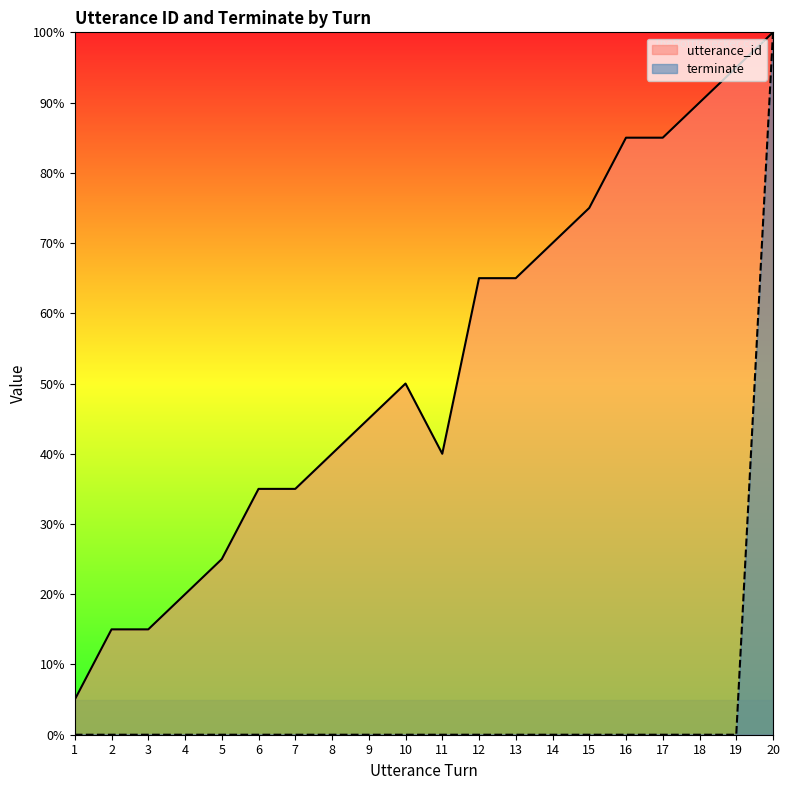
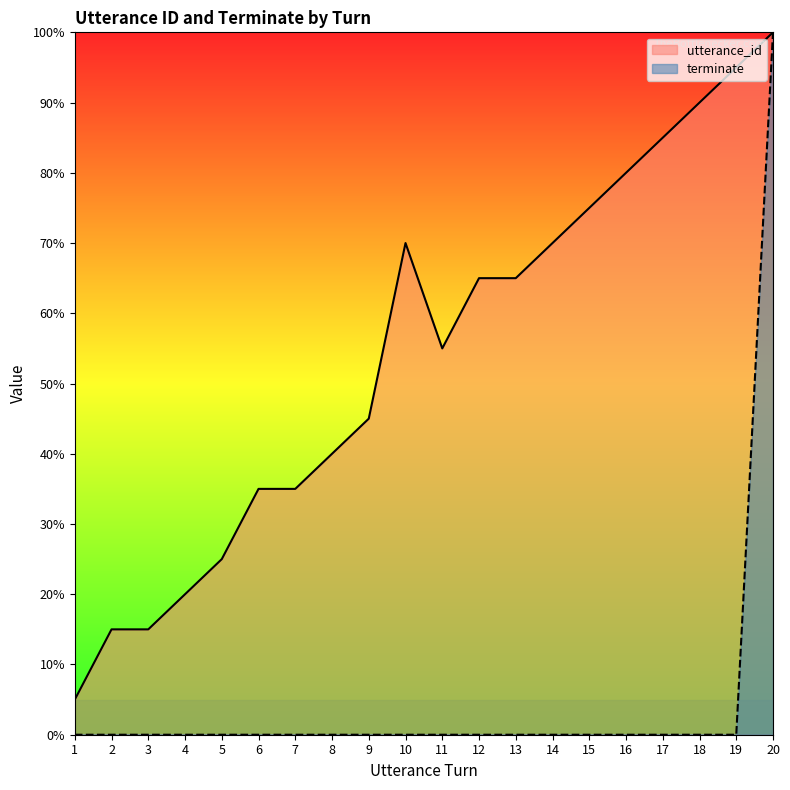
utterance_id, 10: 50% -> 70%
utterance_id, 11: 40% -> 55%
utterance_id, 16: 85% -> 80%
